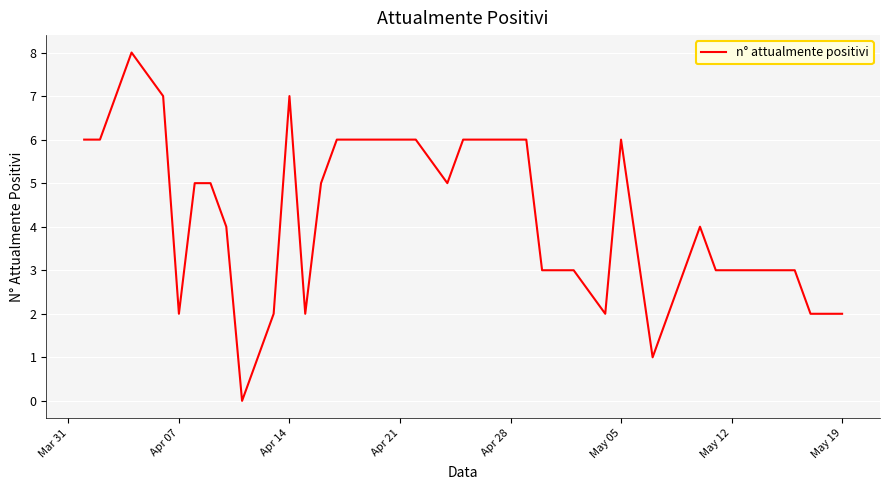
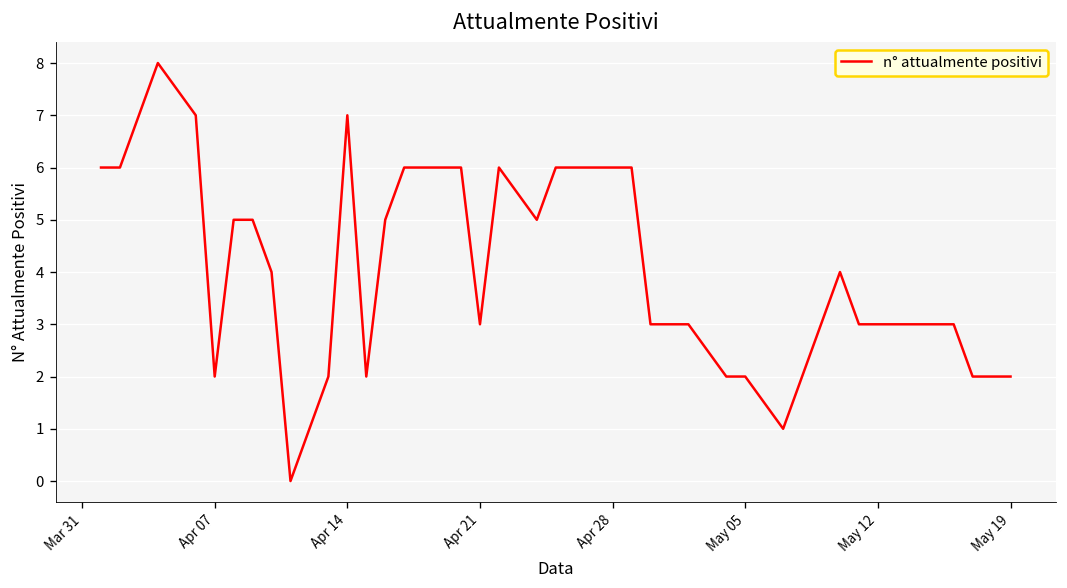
Apr 21: 6 -> 3
May 05: 6 -> 2
